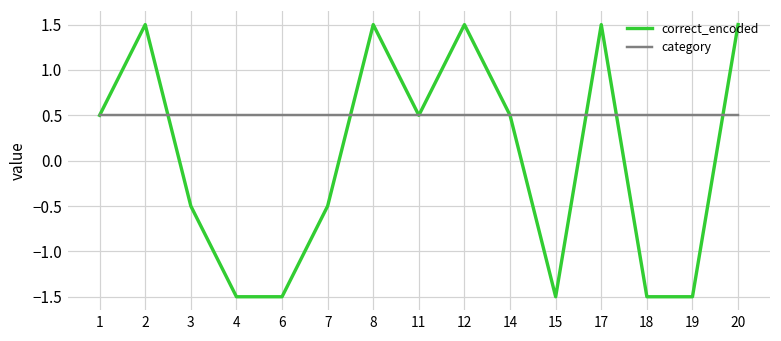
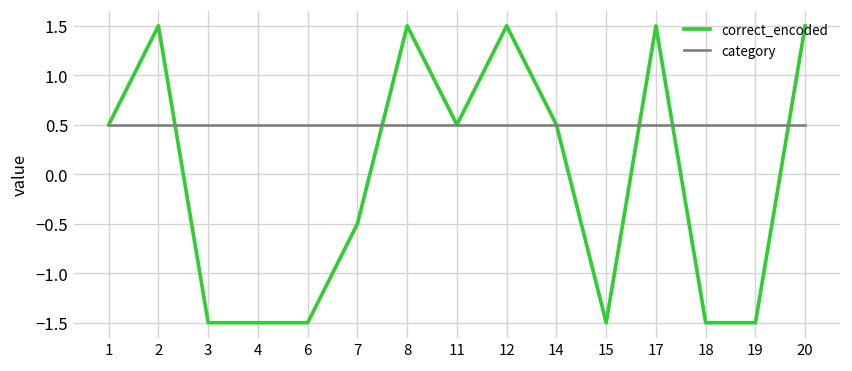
correct_encoded, 3: -0.5 -> -1.5
